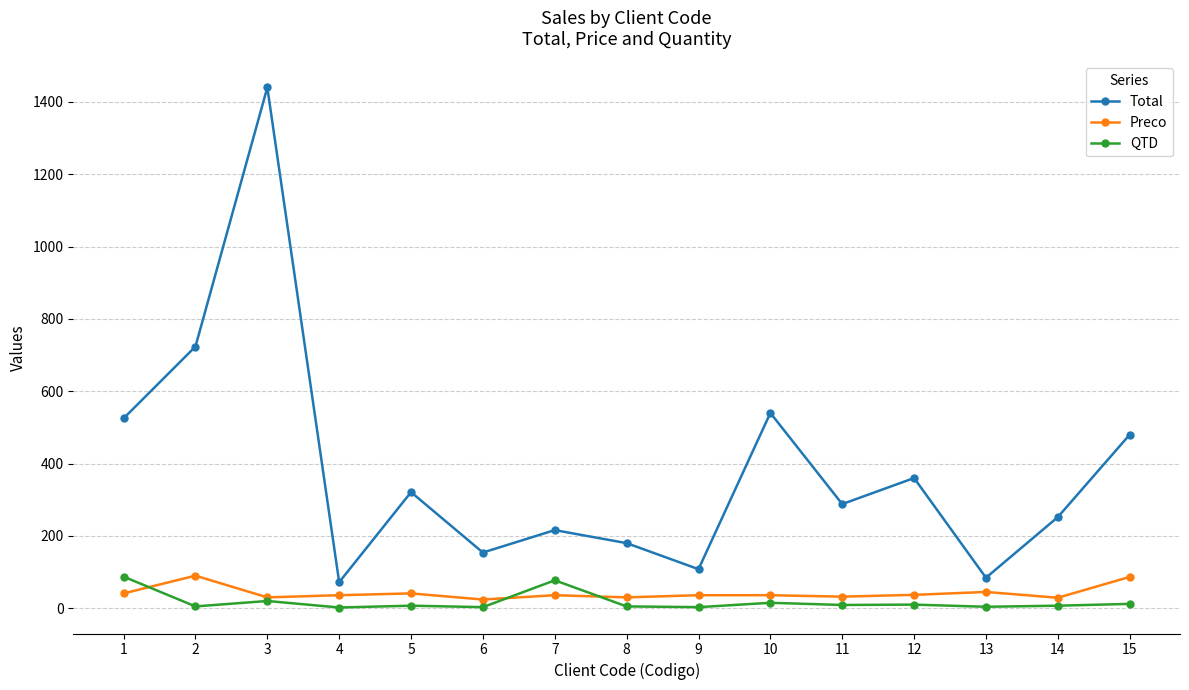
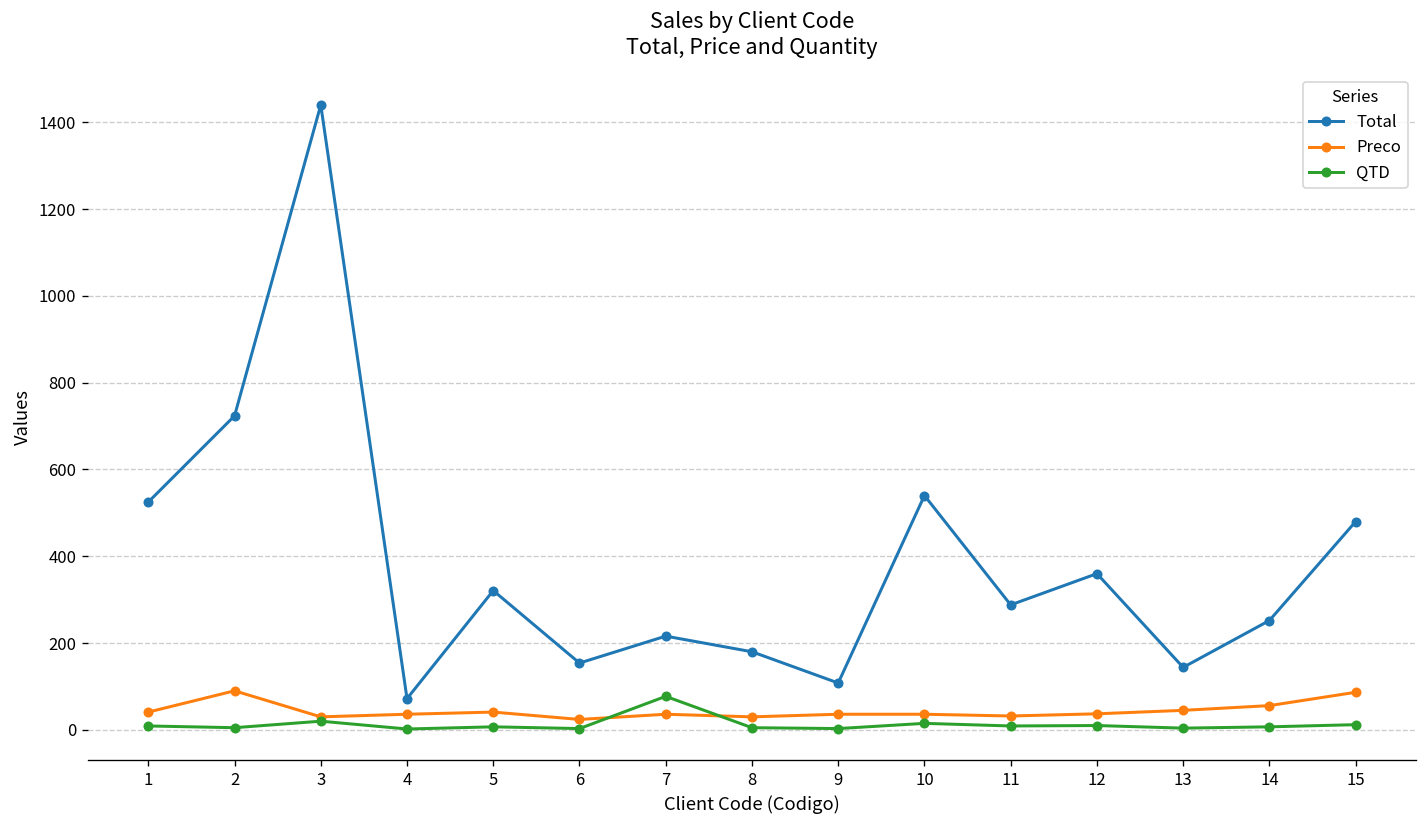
QTD, 1: 90 -> 10
Total, 13: 80 -> 140
Preco, 14: 30 -> 60
